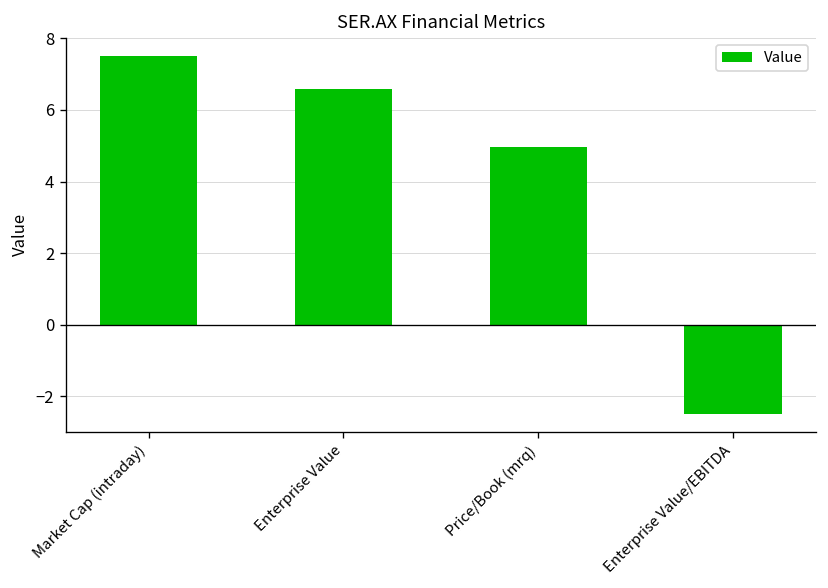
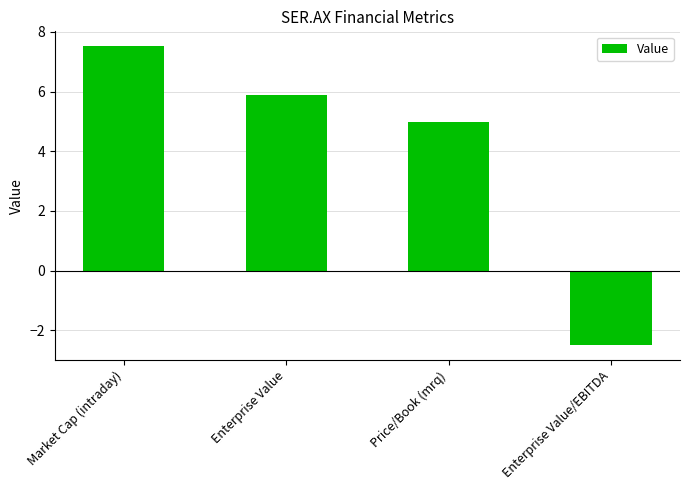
Enterprise Value: 6.6 -> 5.9
